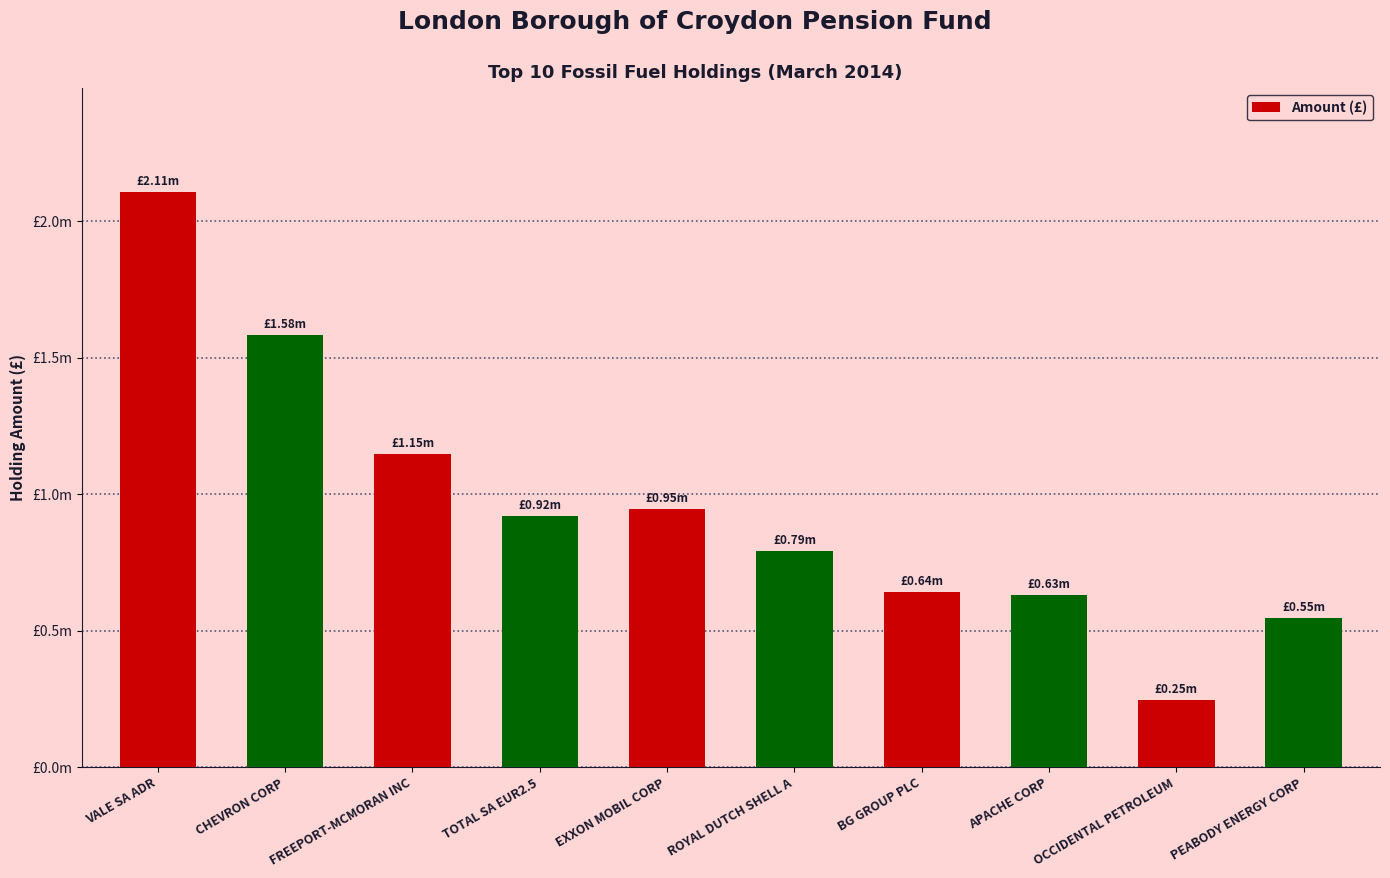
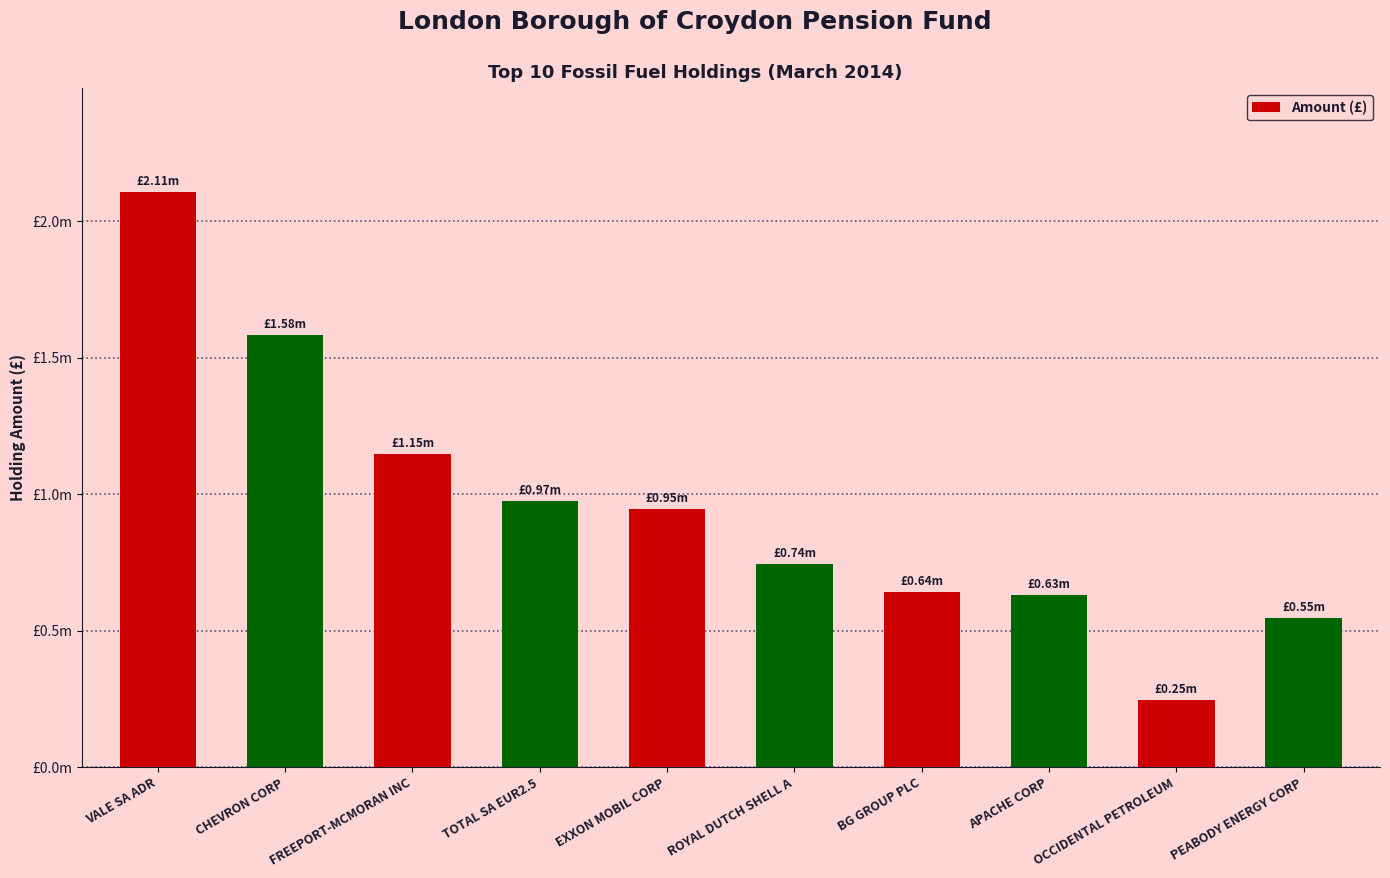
TOTAL SA EUR2.5: £0.92m -> £0.97m
ROYAL DUTCH SHELL A: £0.79m -> £0.74m
